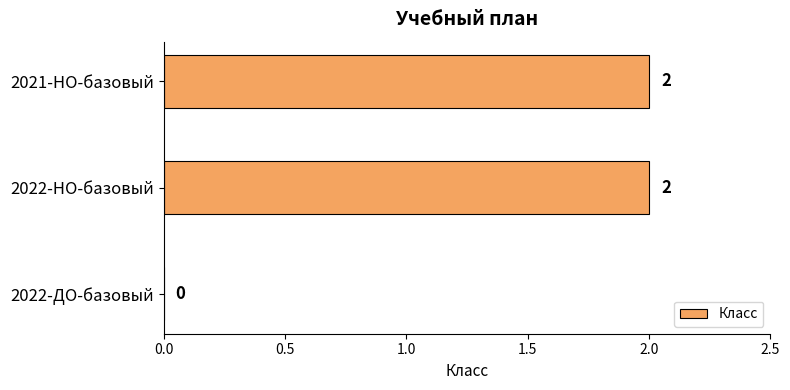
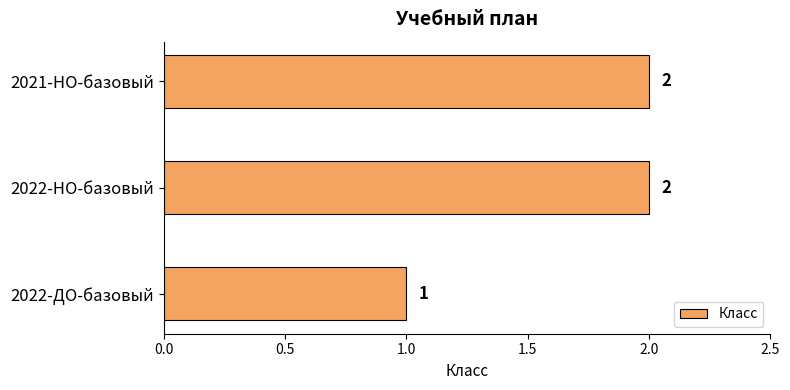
2022-ДО-базовый: 0 -> 1
